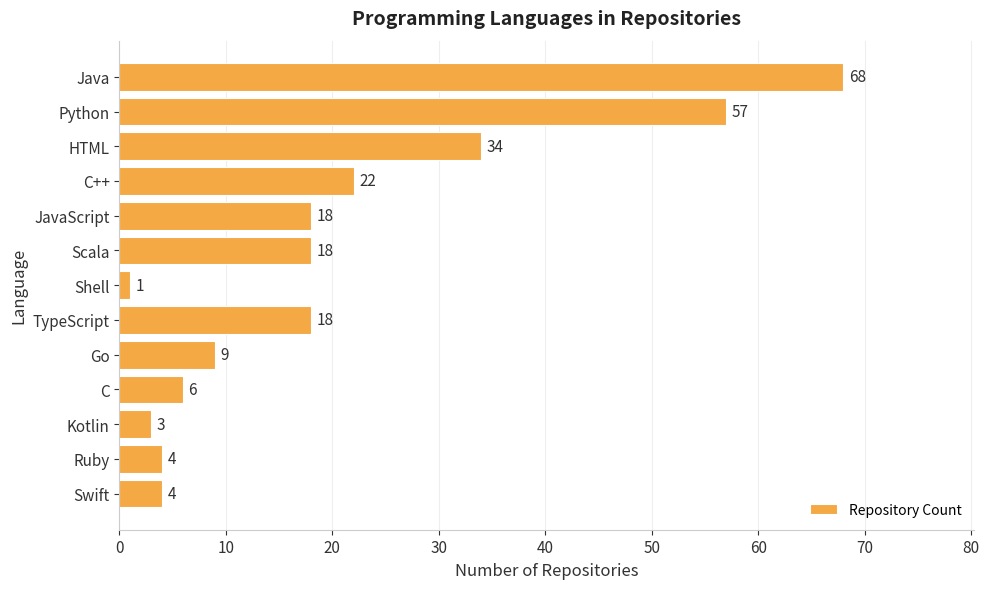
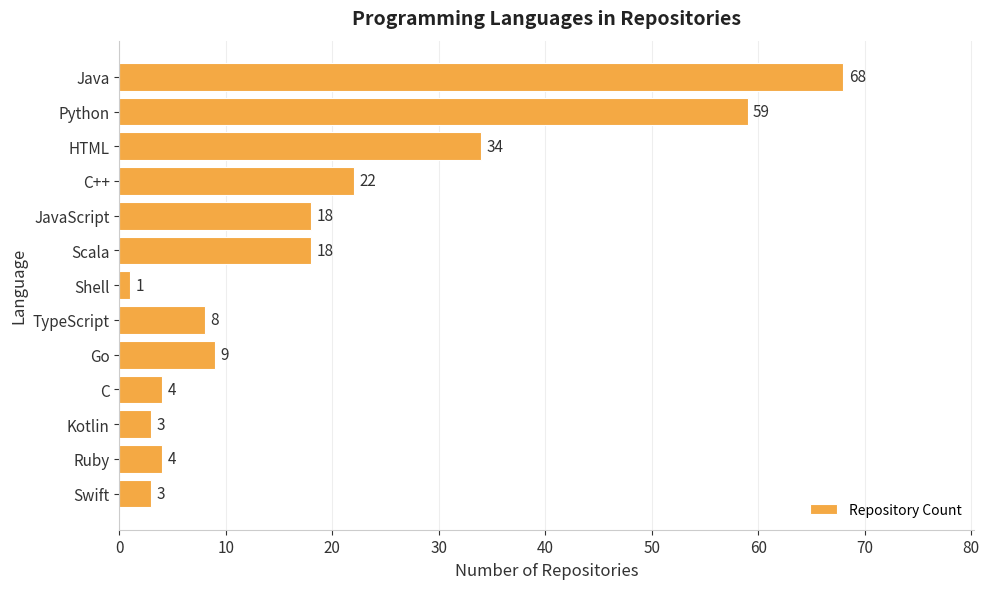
Python: 57 -> 59
TypeScript: 18 -> 8
C: 6 -> 4
Swift: 4 -> 3
